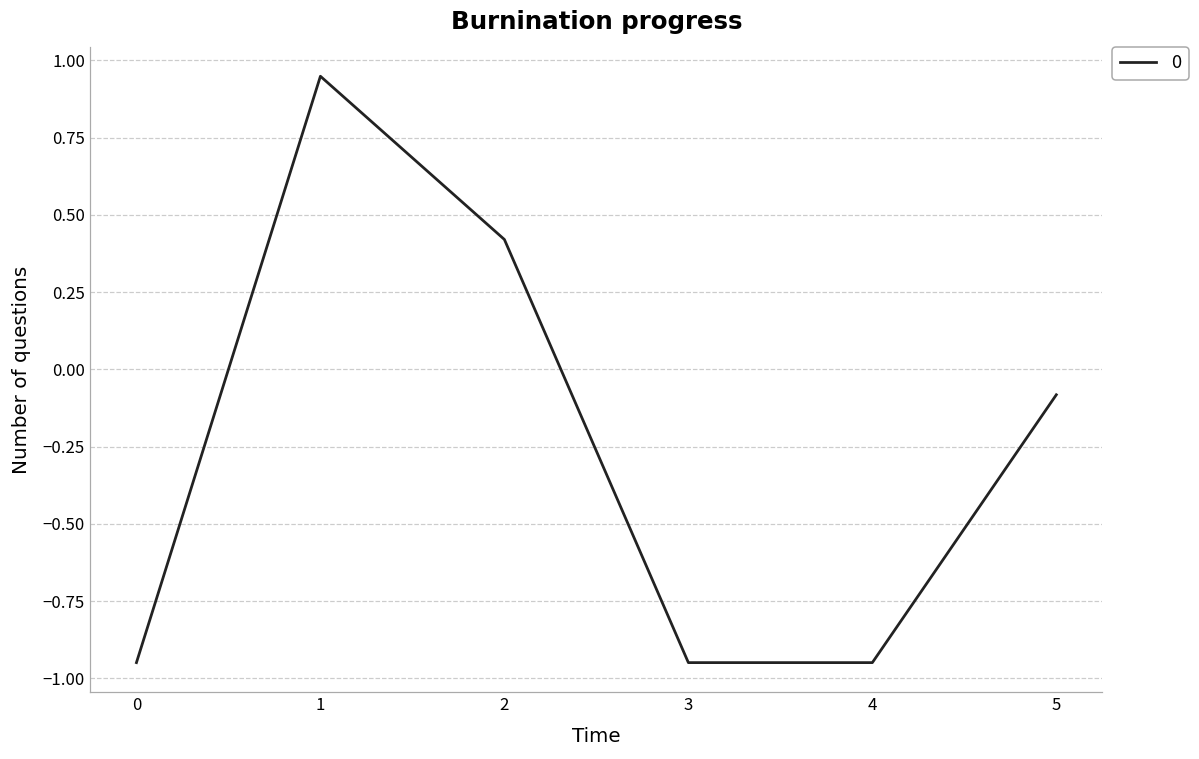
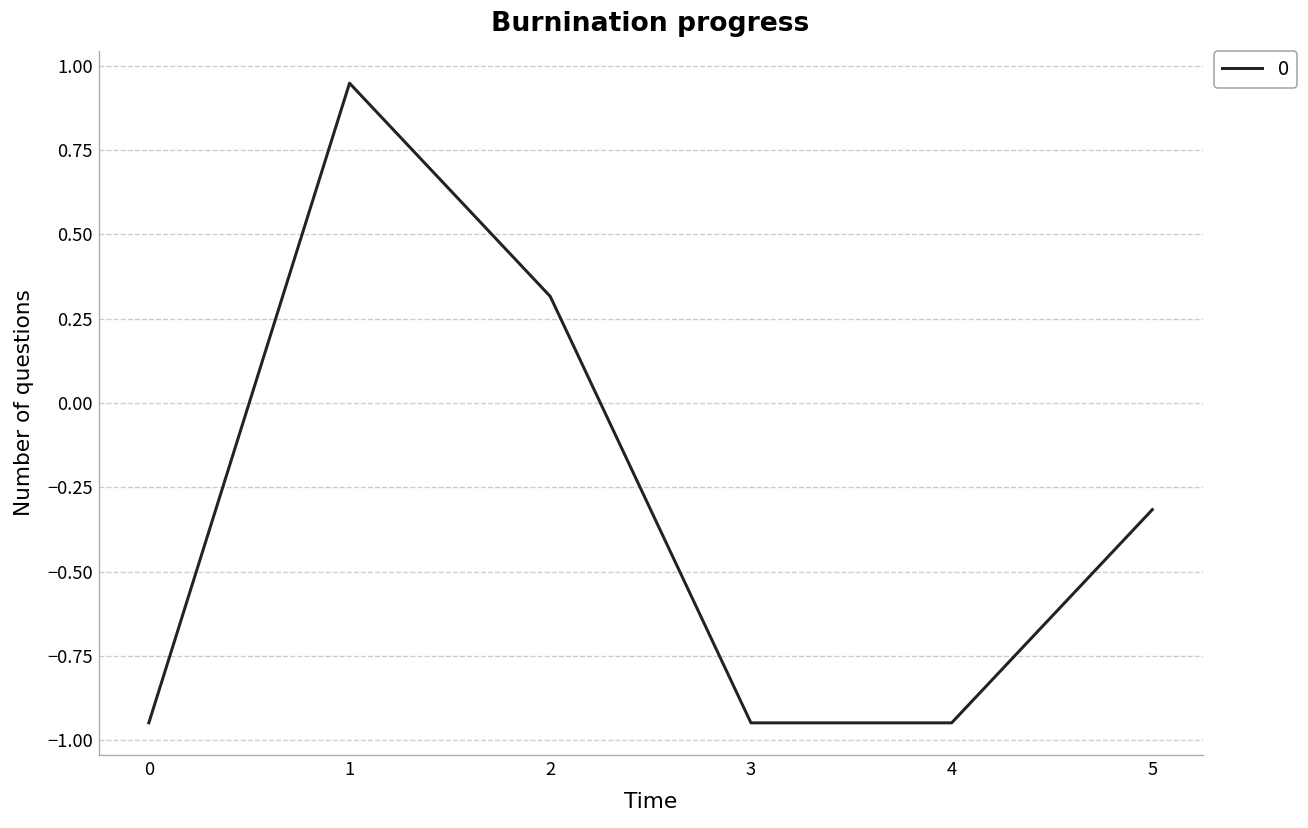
2: 0.42 -> 0.32
5: -0.08 -> -0.32
